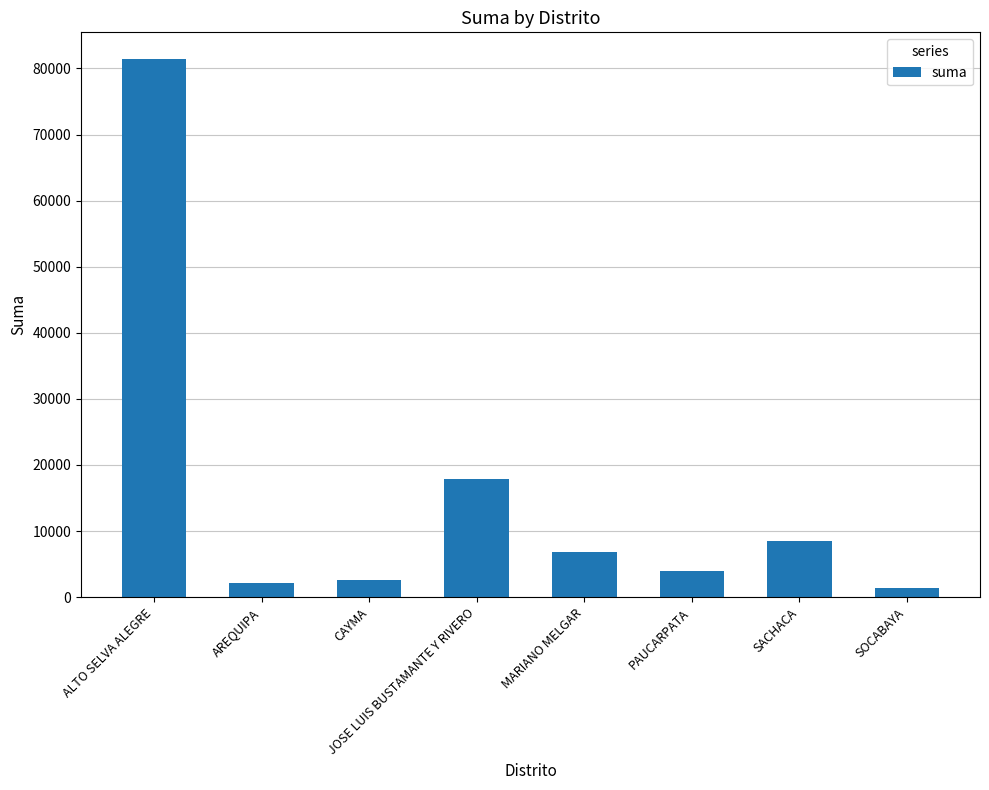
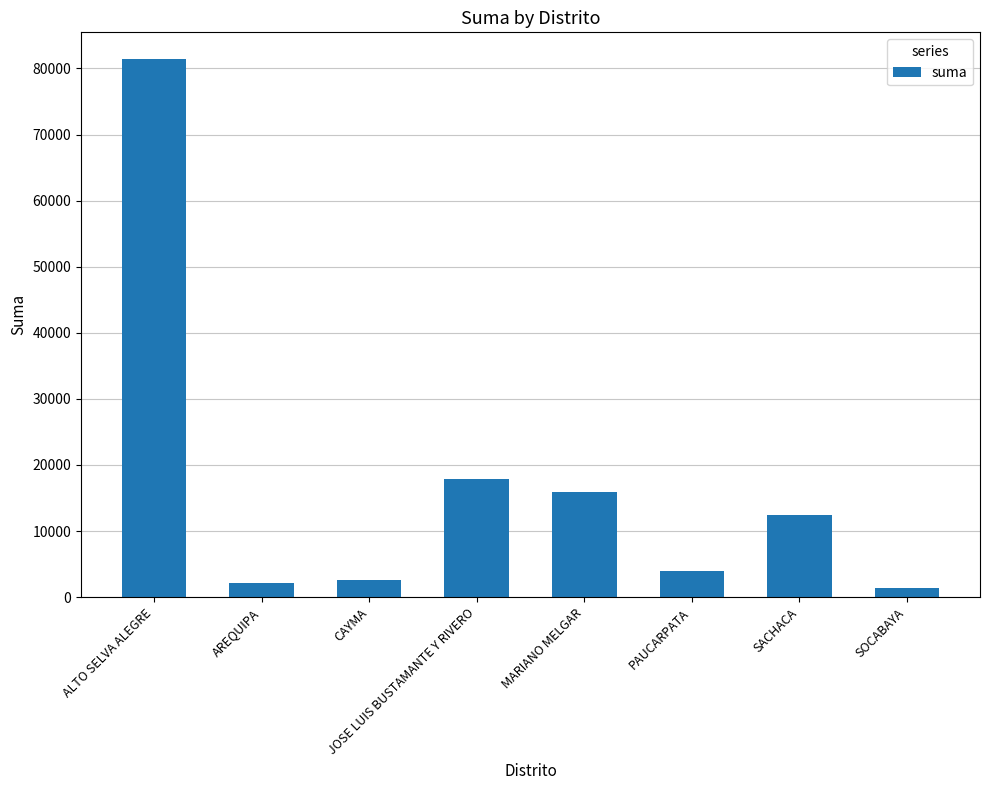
MARIANO MELGAR: 7000 -> 16000
SACHACA: 8000 -> 12000
